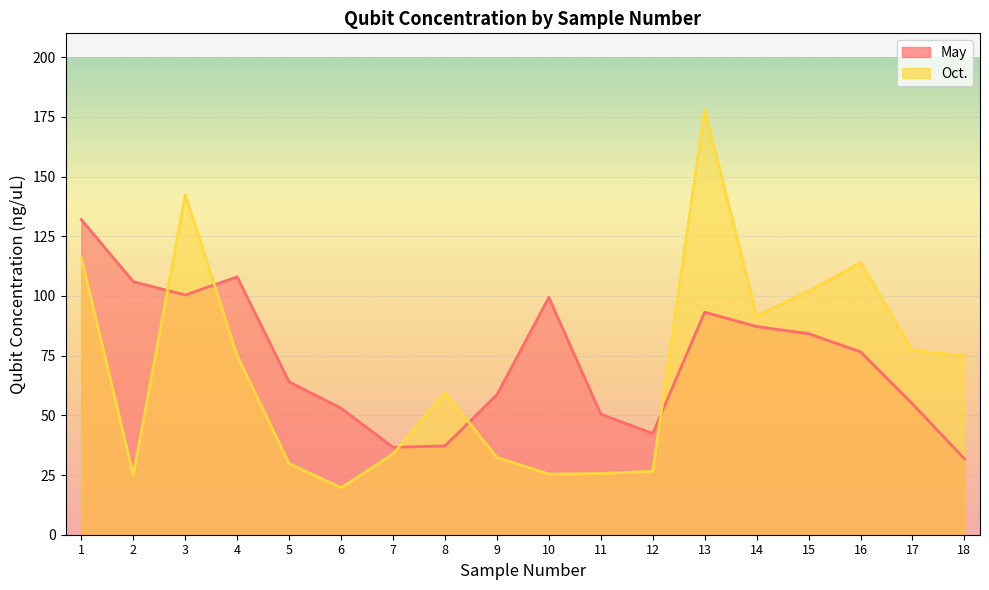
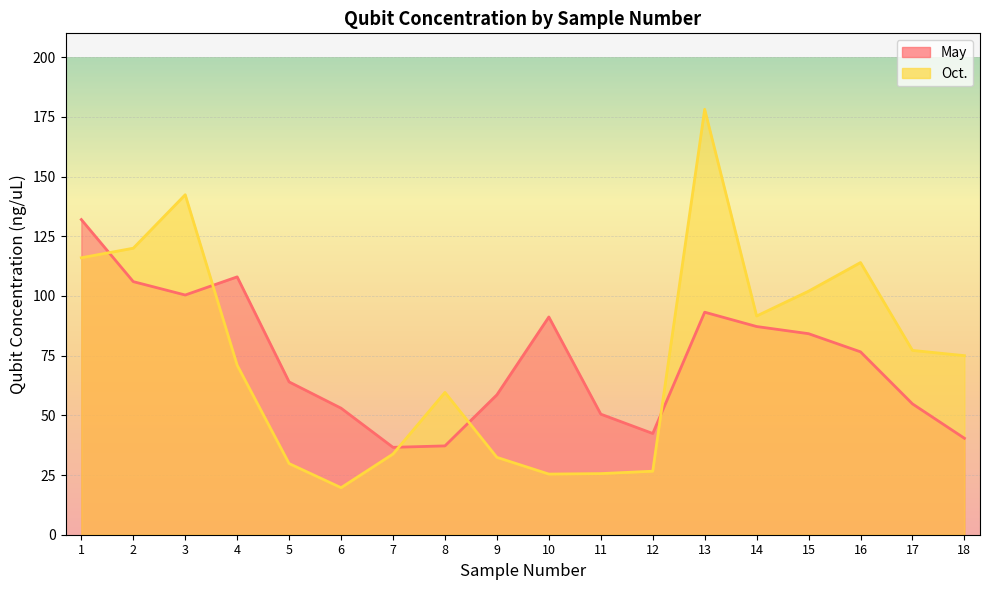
Oct., 2: 25 -> 120
Oct., 4: 75 -> 71
May, 10: 99 -> 91
May, 18: 32 -> 40
